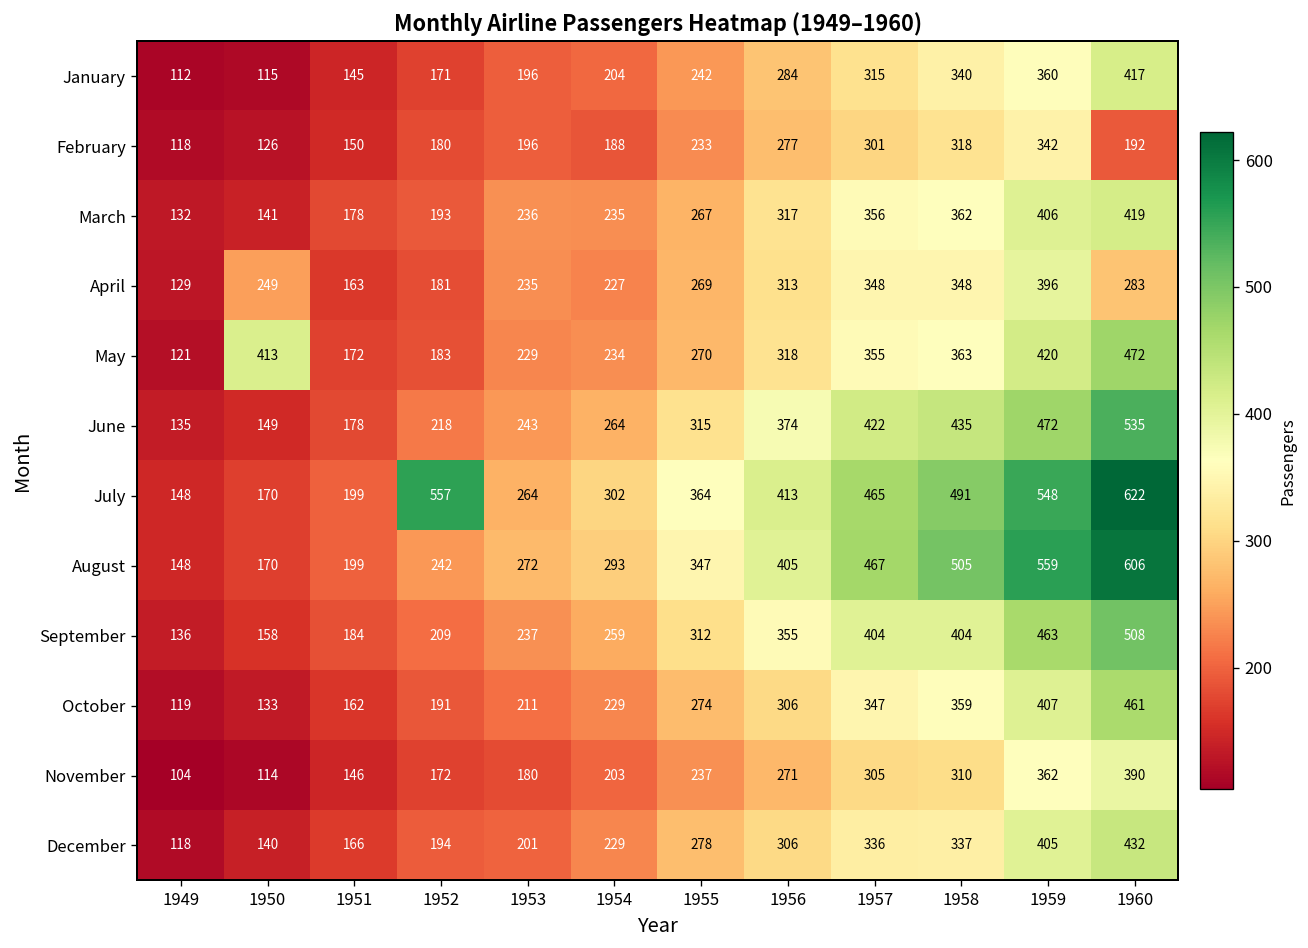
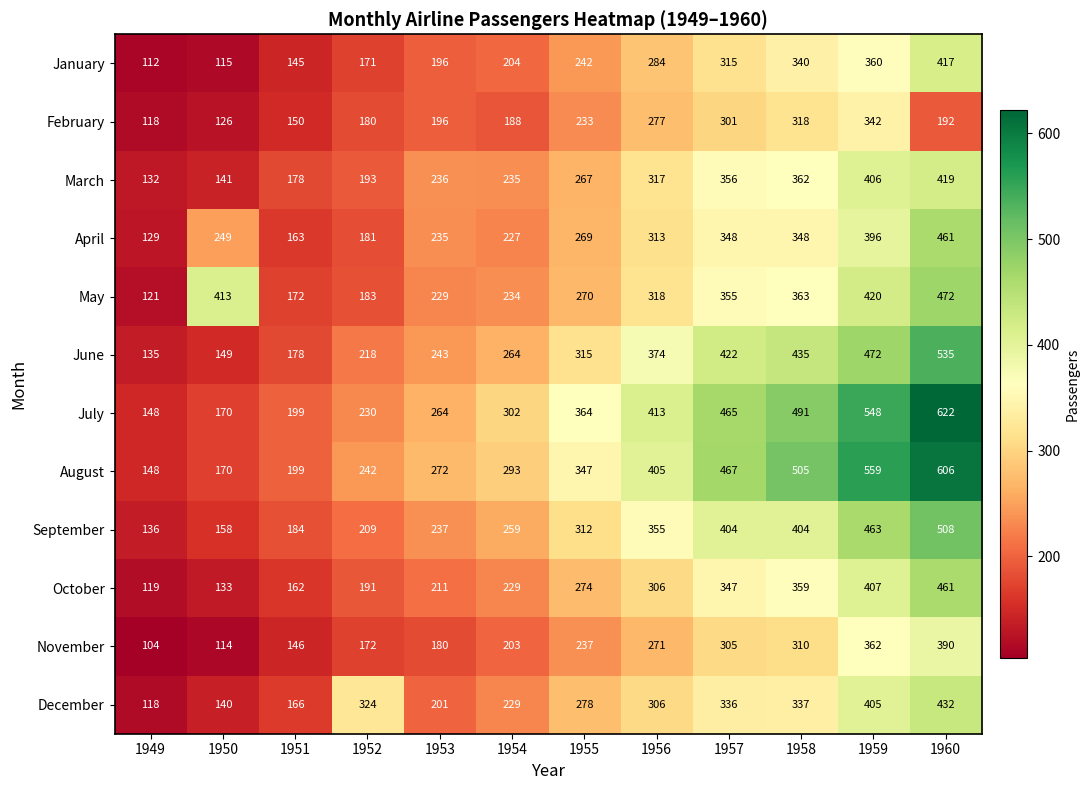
April, 1960: 283 -> 461
July, 1952: 557 -> 230
December, 1952: 194 -> 324
